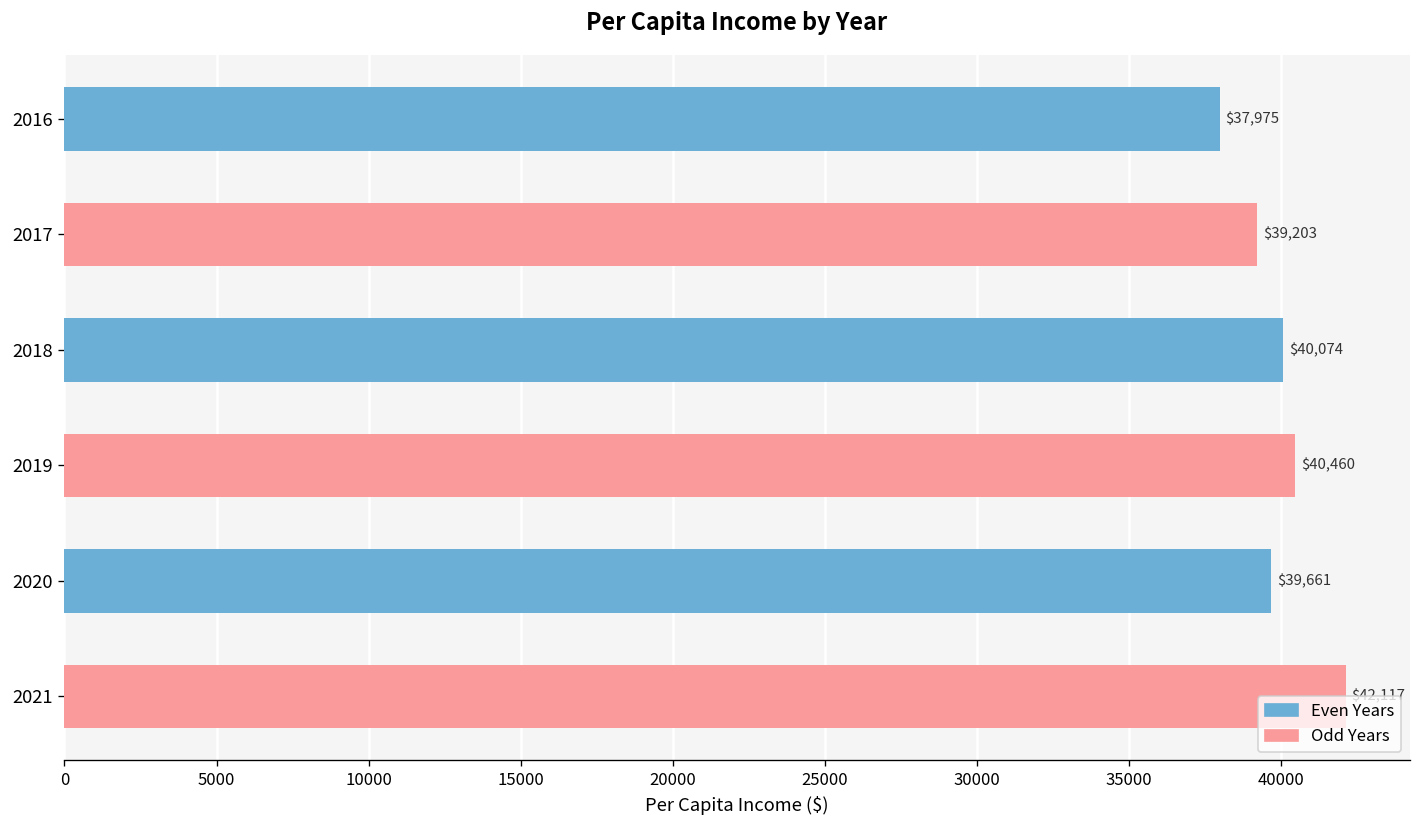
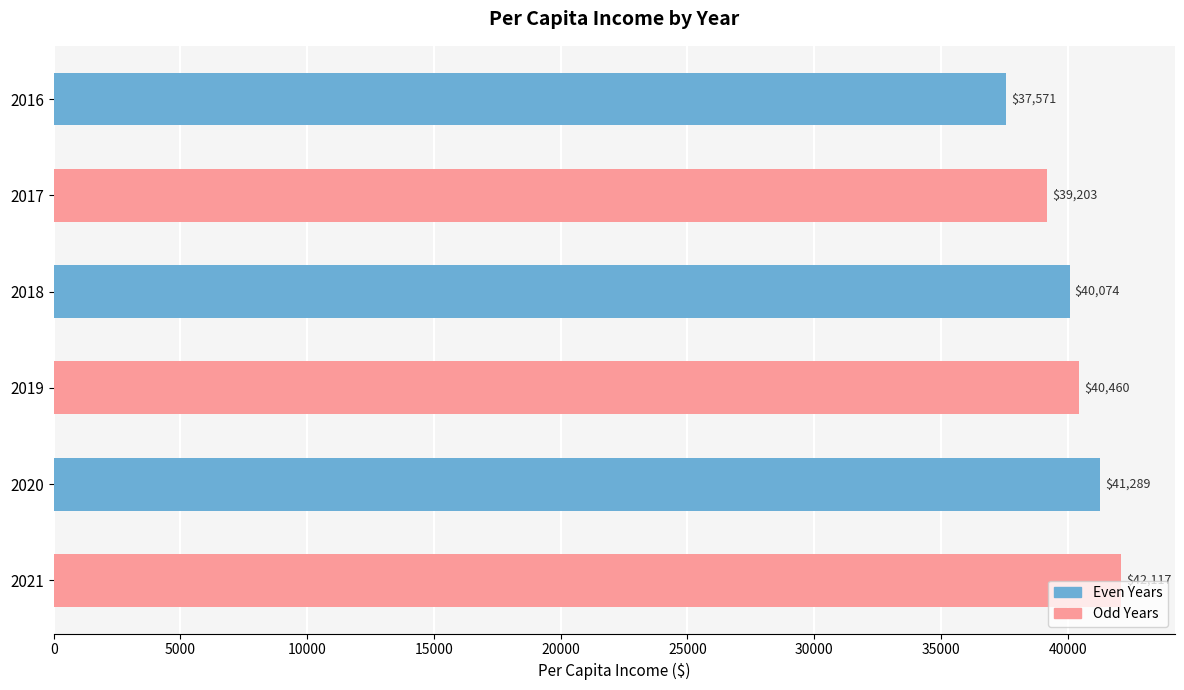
2016: $37,975 -> $37,571
2020: $39,661 -> $41,289
